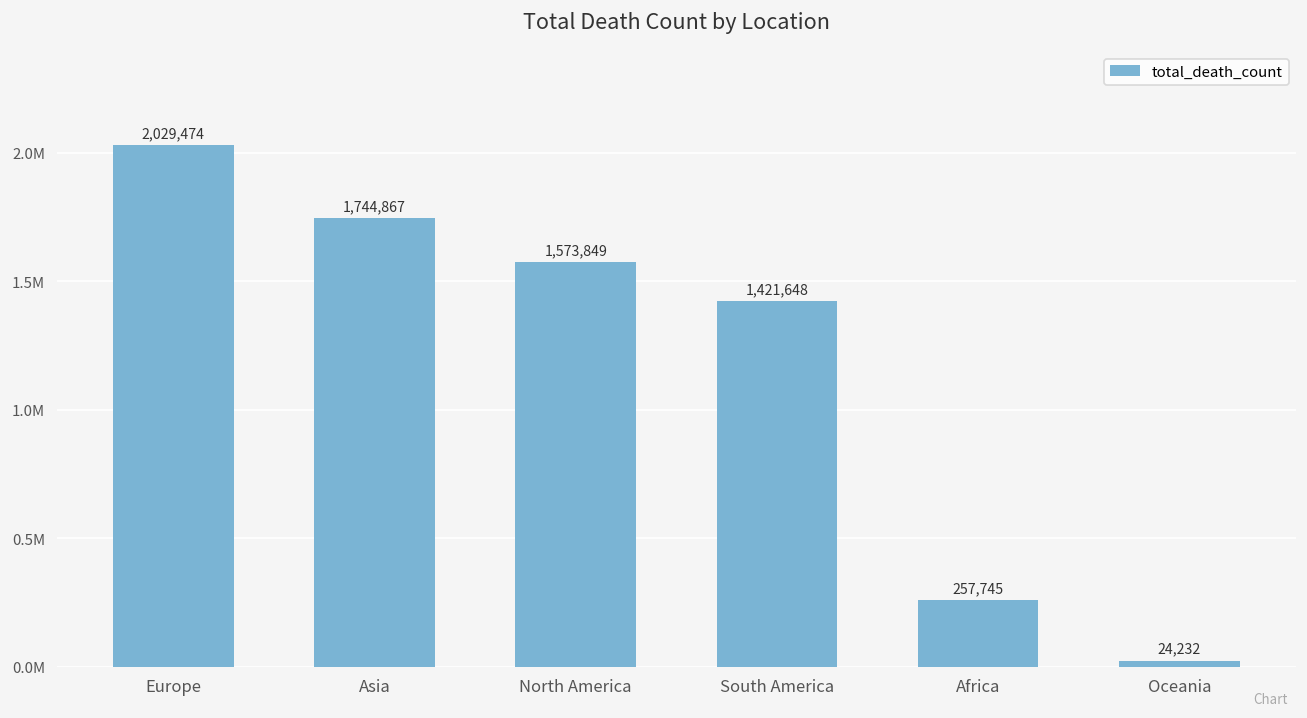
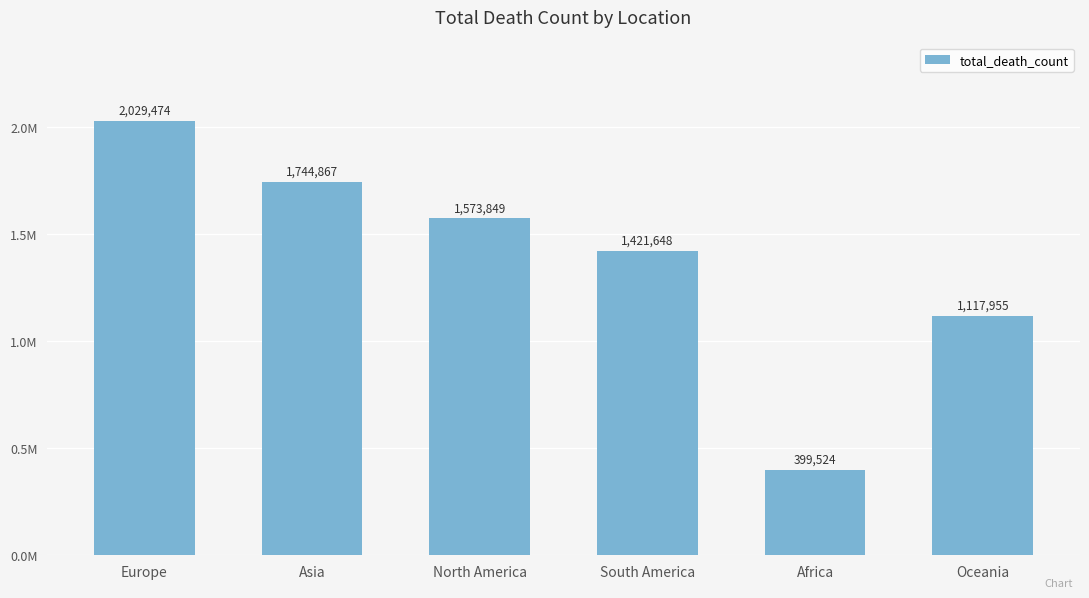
Africa: 257,745 -> 399,524
Oceania: 24,232 -> 1,117,955
